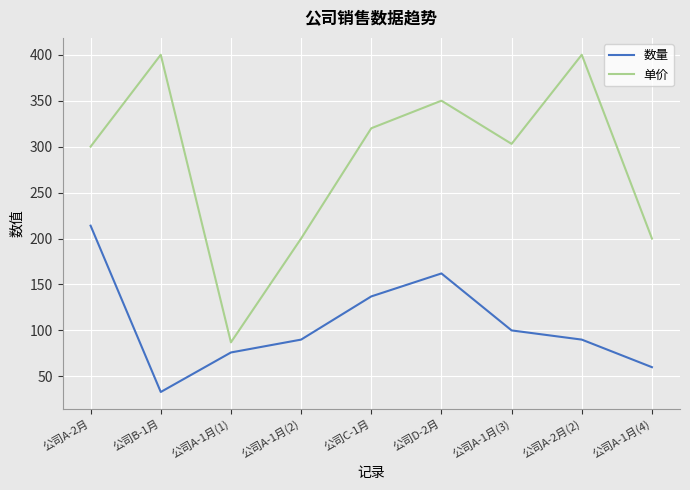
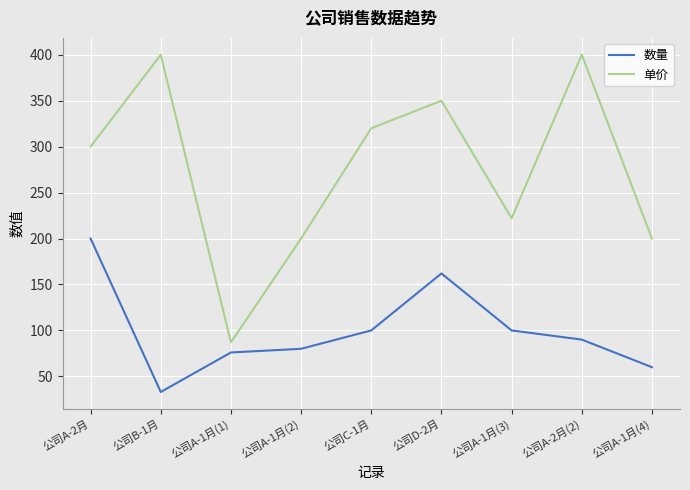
数量, 公司A-2月: 210 -> 200
数量, 公司A-1月(2): 90 -> 80
数量, 公司C-1月: 140 -> 100
单价, 公司A-1月(3): 300 -> 220
